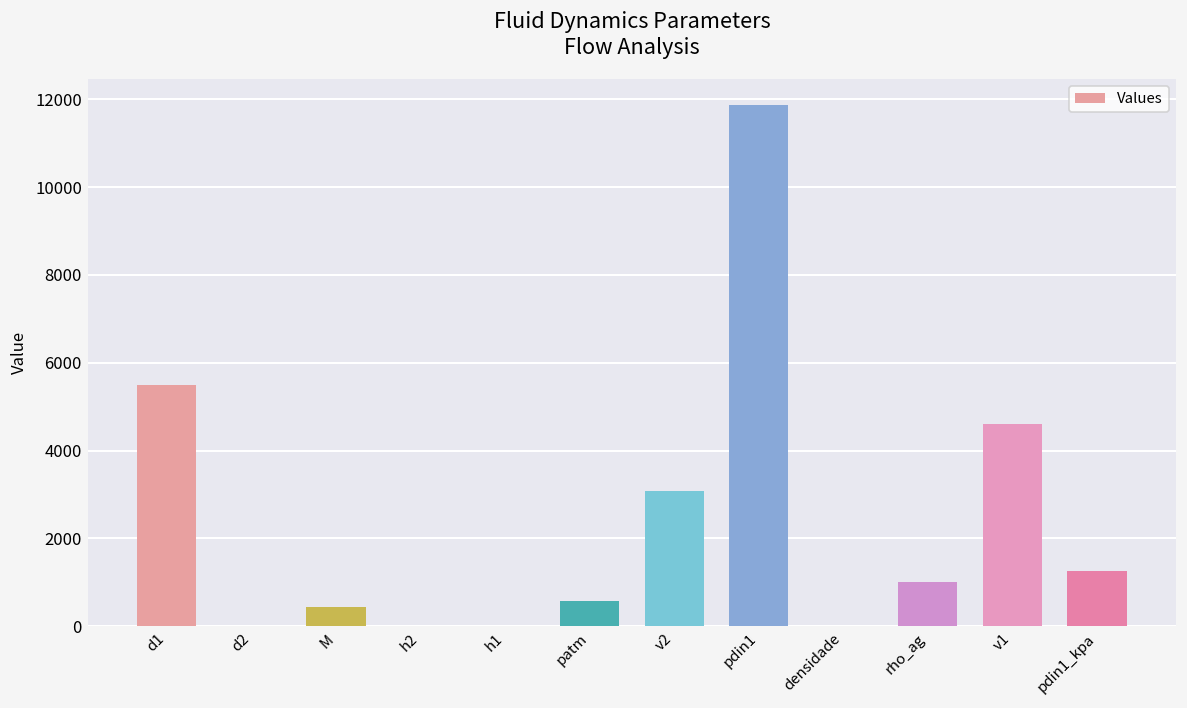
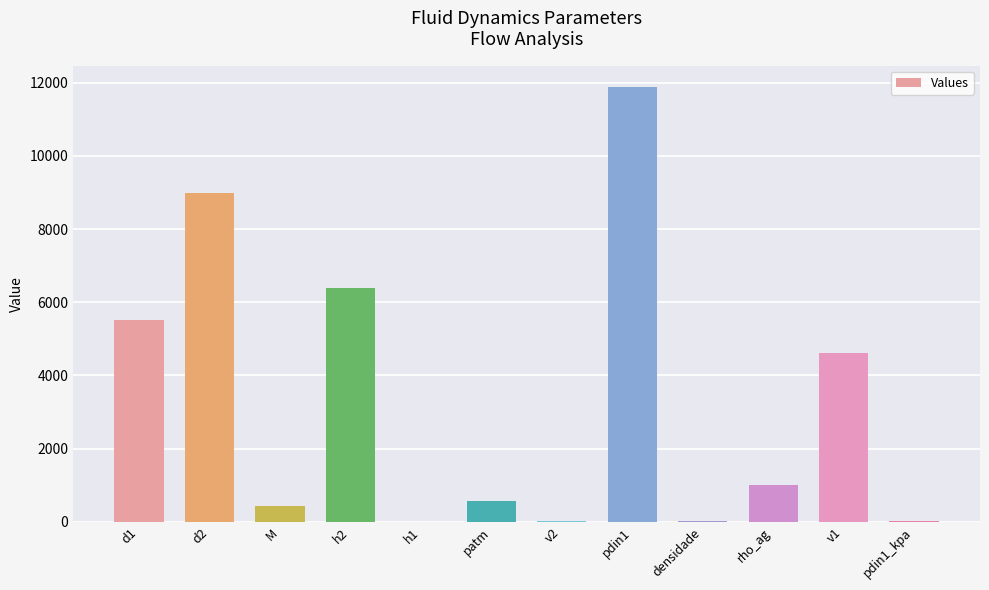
d2: 0 -> 9000
h2: 0 -> 6400
v2: 3100 -> 0
pdin1_kpa: 1300 -> 0
